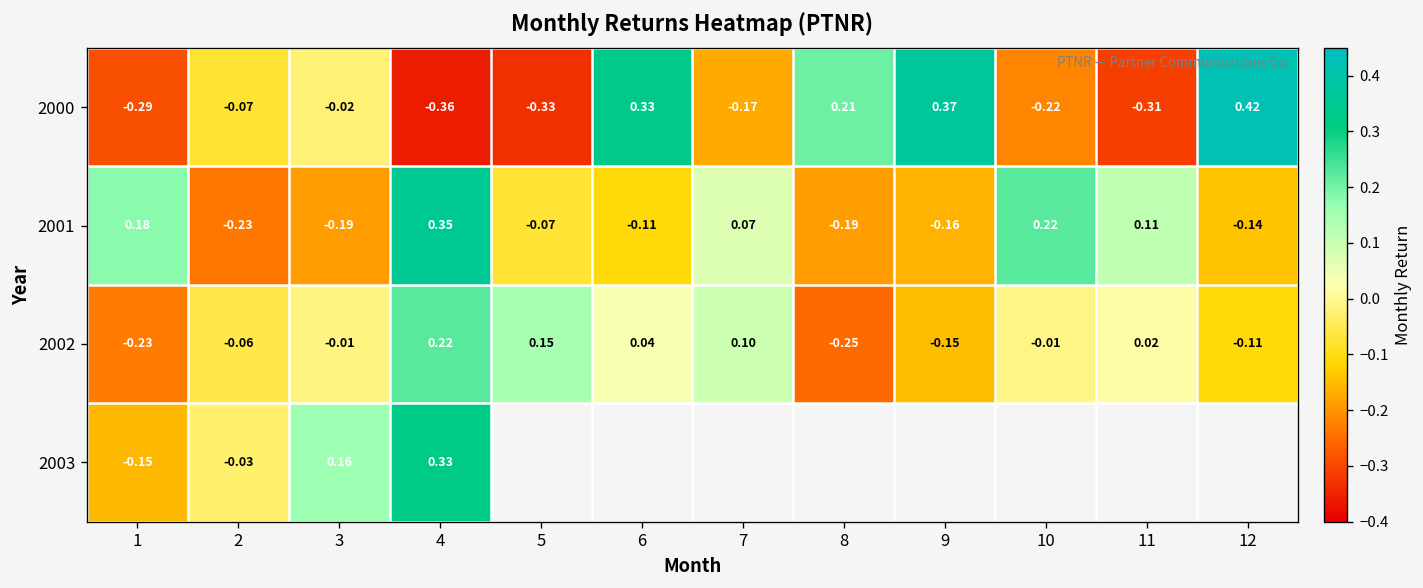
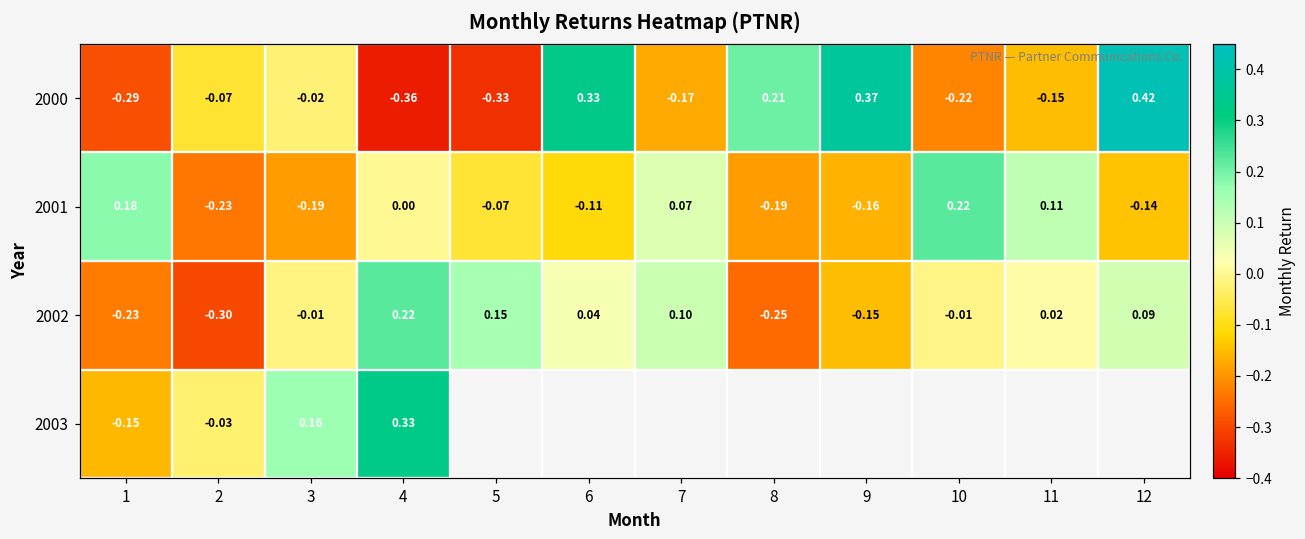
2000, 11: -0.31 -> -0.15
2001, 4: 0.35 -> 0.00
2002, 2: -0.06 -> -0.30
2002, 12: -0.11 -> 0.09
